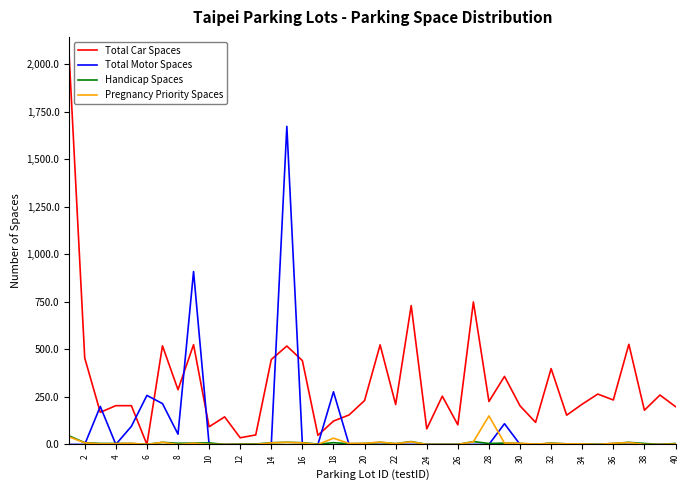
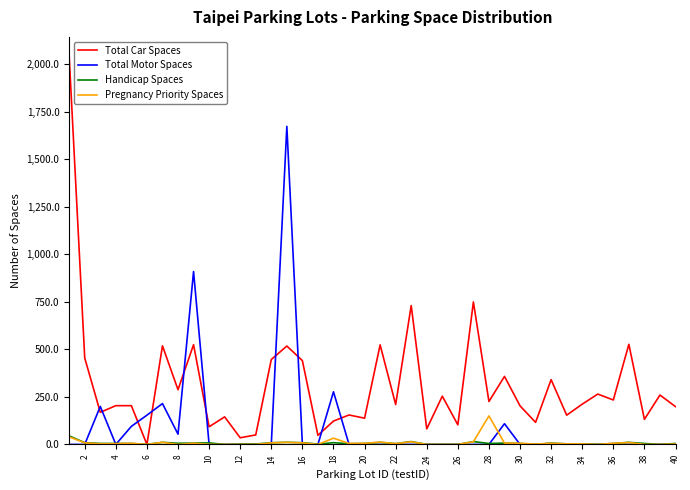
Total Motor Spaces, 6: 260 -> 150
Total Car Spaces, 20: 230 -> 140
Total Car Spaces, 32: 400 -> 340
Total Car Spaces, 38: 180 -> 130
